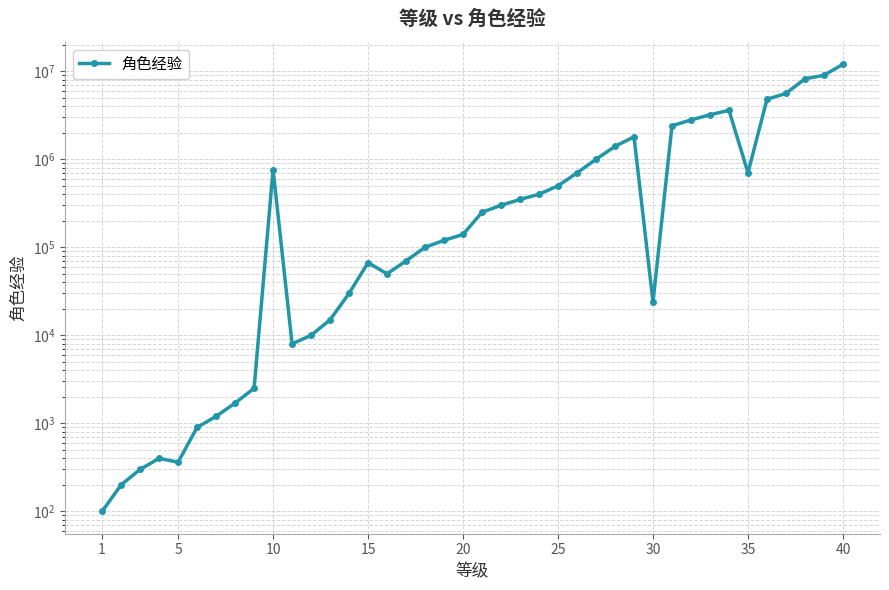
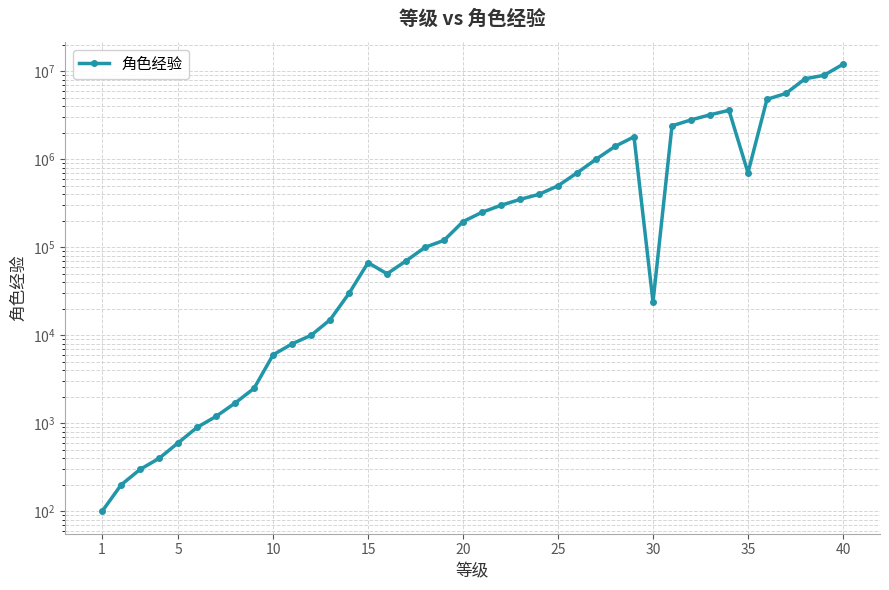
5: 360 -> 600
10: 800000 -> 6000
20: 140000 -> 200000
